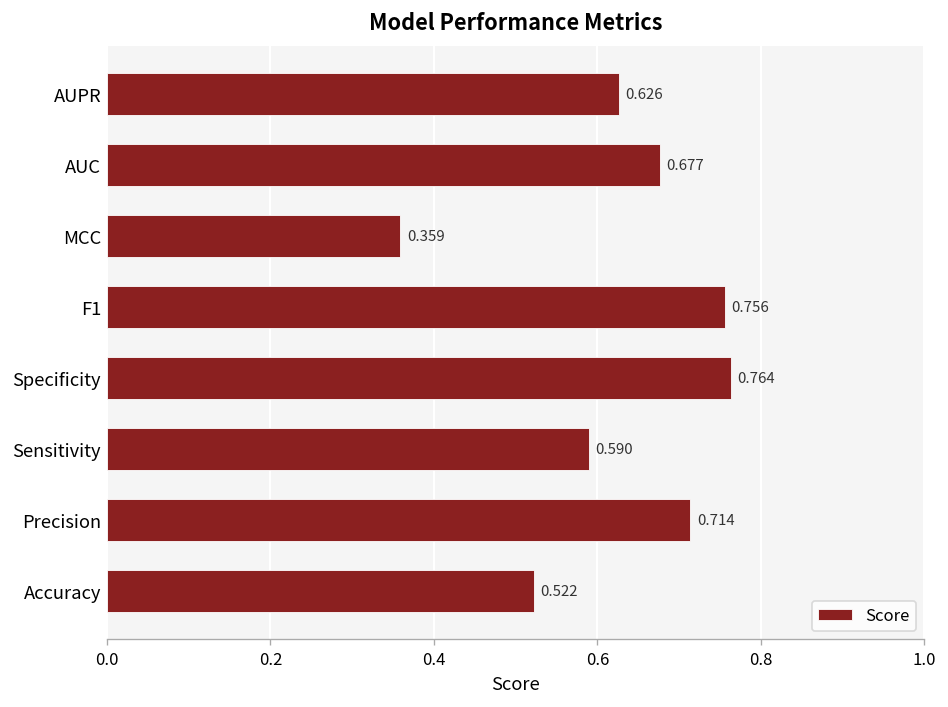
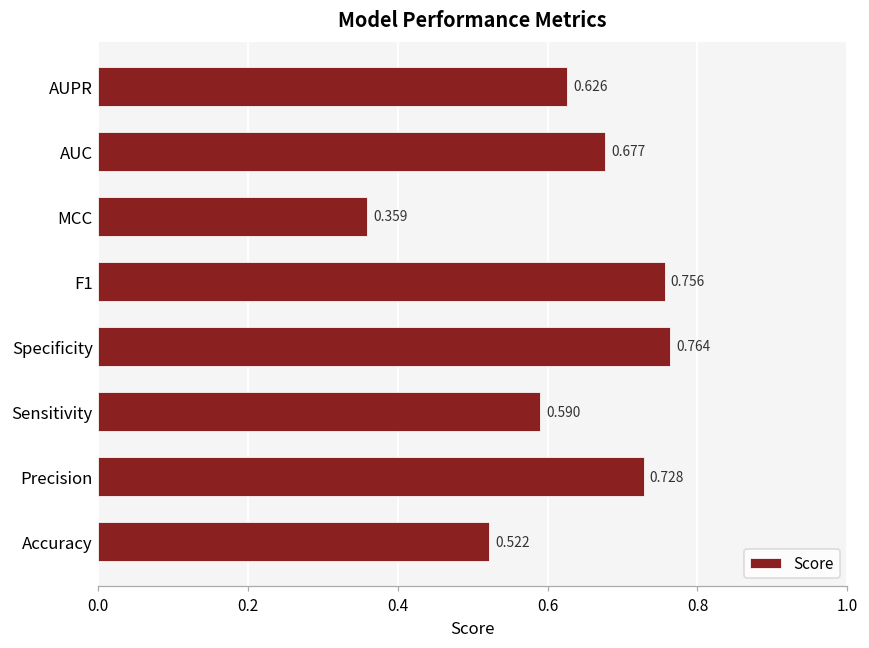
Precision: 0.714 -> 0.728
